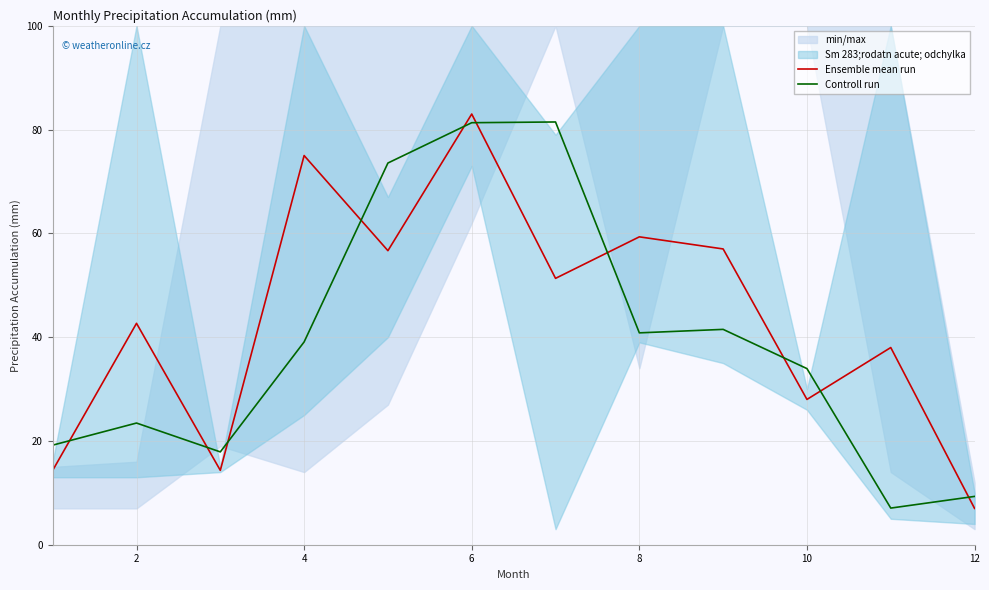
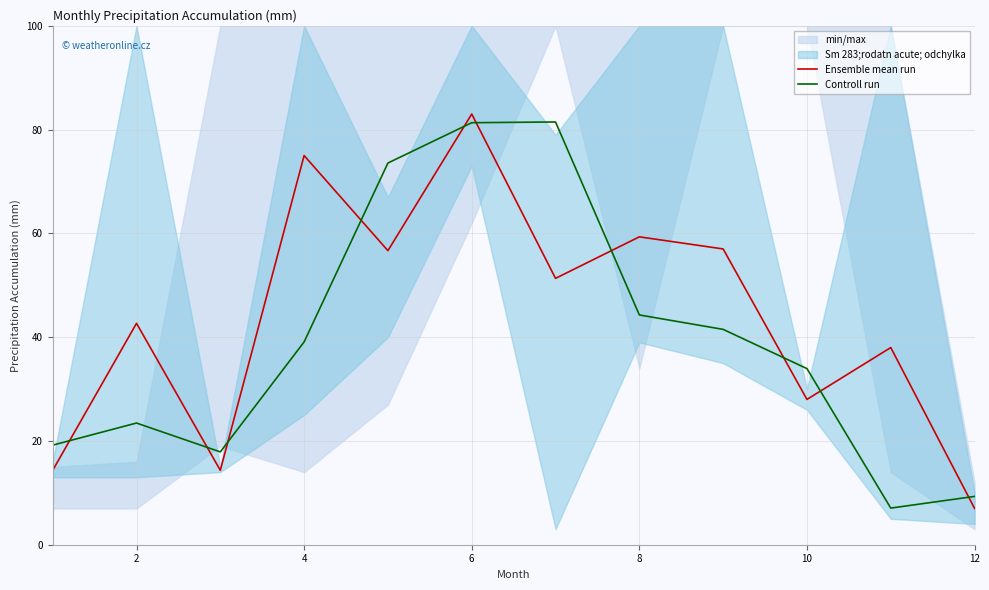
Controll run, 8: 41 -> 44
